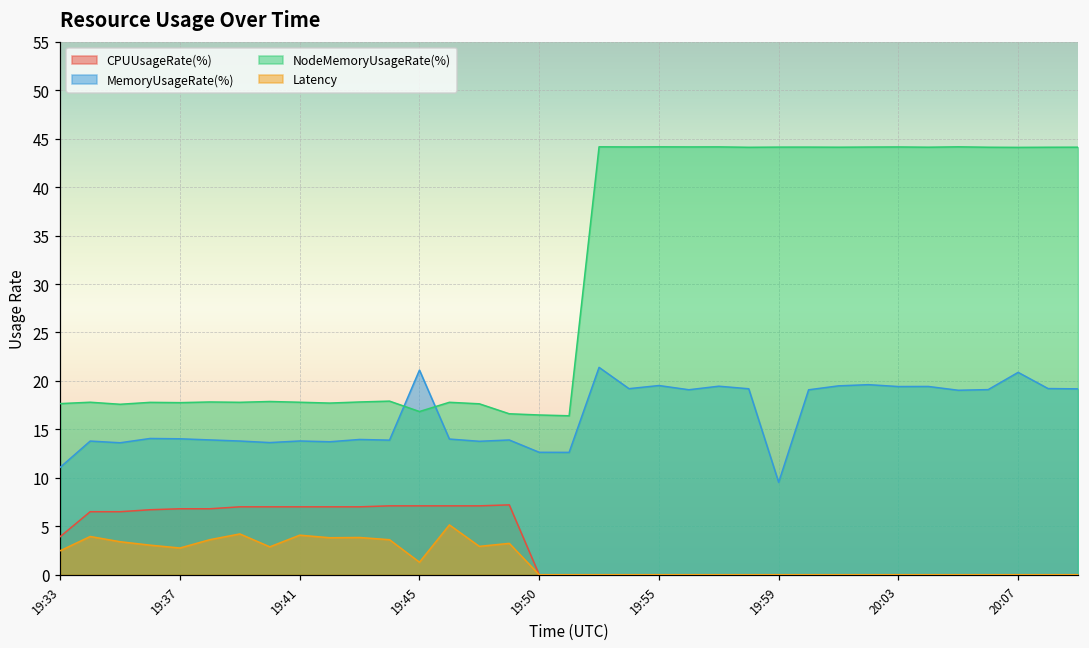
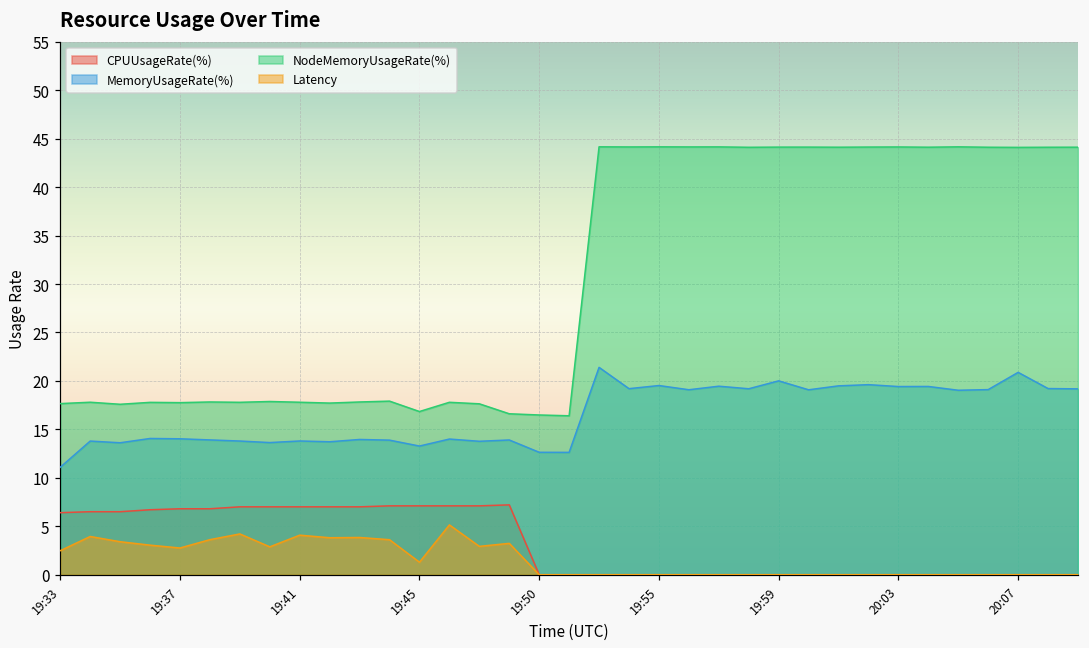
CPUUsageRate(%), 19:33: 4 -> 6
MemoryUsageRate(%), 19:45: 21 -> 13
MemoryUsageRate(%), 19:59: 10 -> 20
